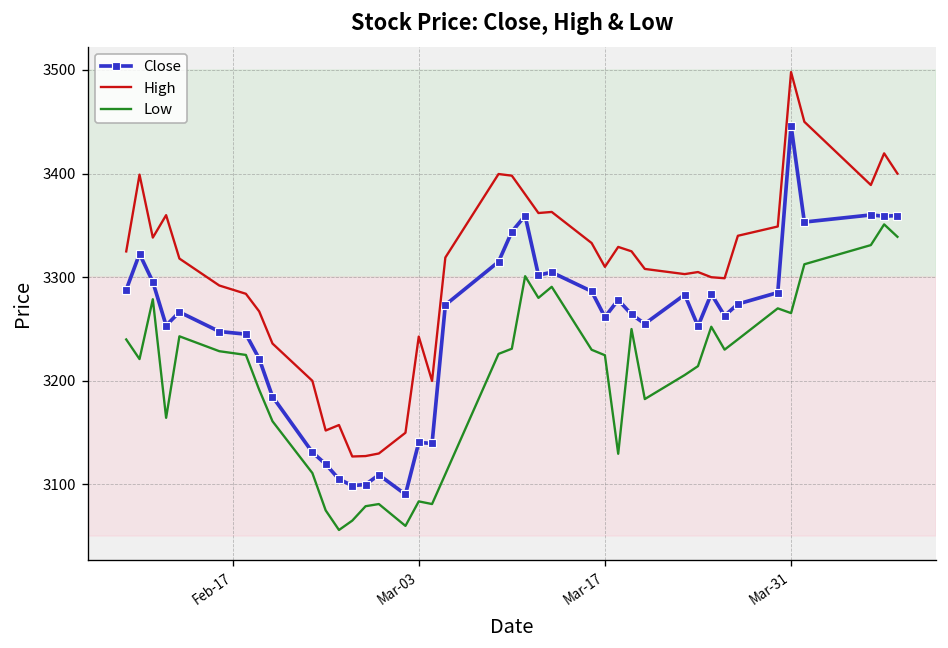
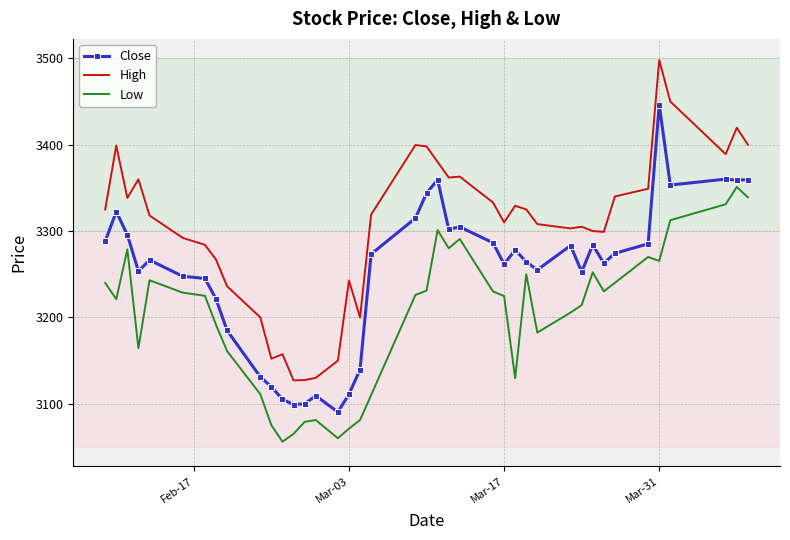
Close, Mar-03: 3140 -> 3110
Low, Mar-03: 3080 -> 3070
